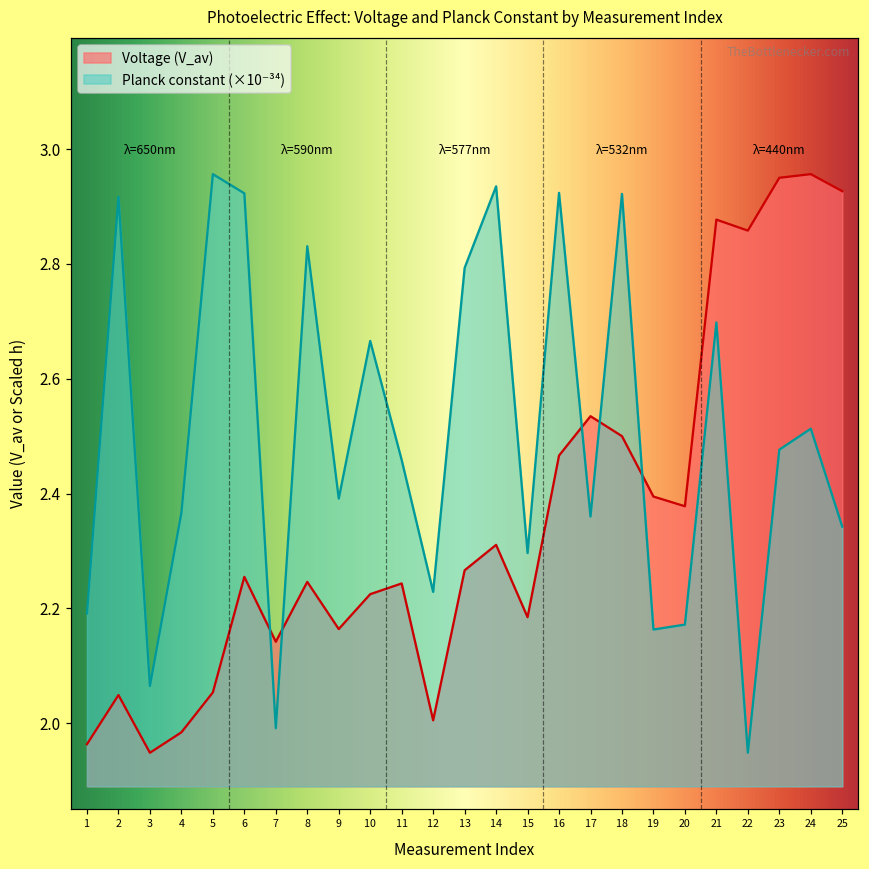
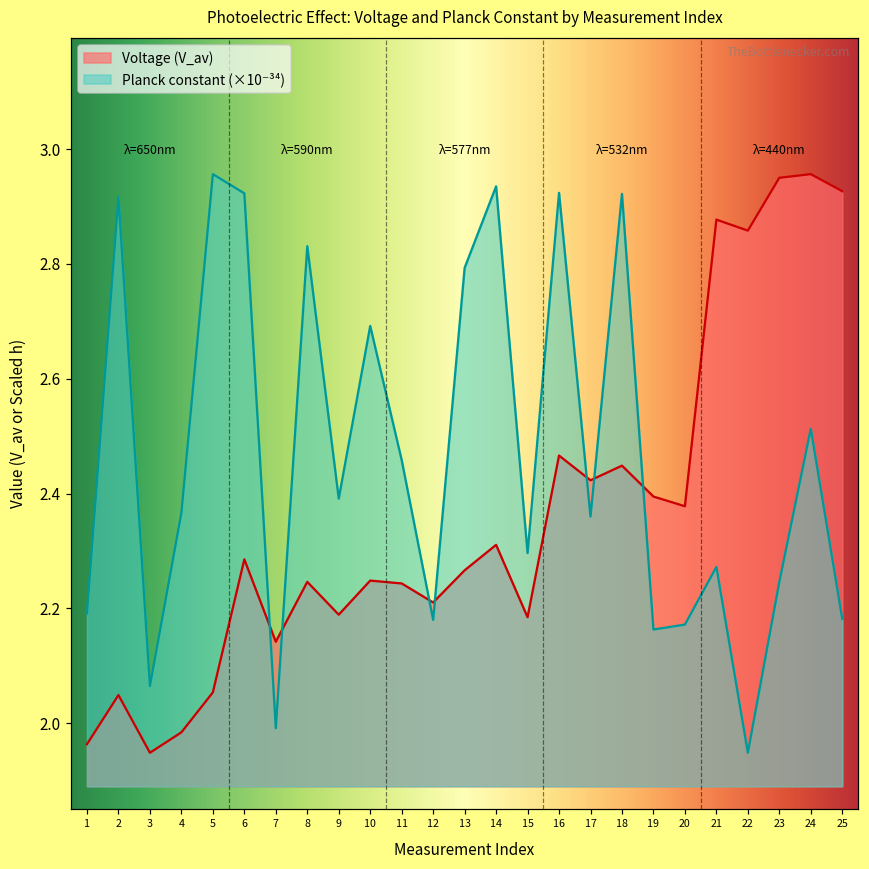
Voltage (V_av), 6: 2.25 -> 2.29
Voltage (V_av), 9: 2.16 -> 2.19
Voltage (V_av), 10: 2.22 -> 2.25
Planck constant (×10⁻³⁴), 10: 2.67 -> 2.69
Voltage (V_av), 12: 2.00 -> 2.21
Planck constant (×10⁻³⁴), 12: 2.23 -> 2.18
Voltage (V_av), 17: 2.53 -> 2.42
Voltage (V_av), 18: 2.50 -> 2.45
Planck constant (×10⁻³⁴), 21: 2.70 -> 2.27
Planck constant (×10⁻³⁴), 23: 2.48 -> 2.25
Planck constant (×10⁻³⁴), 25: 2.34 -> 2.18
